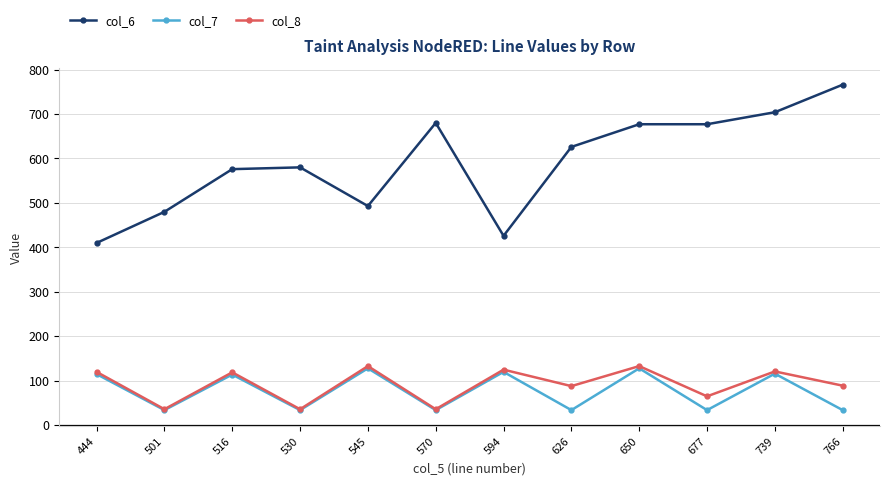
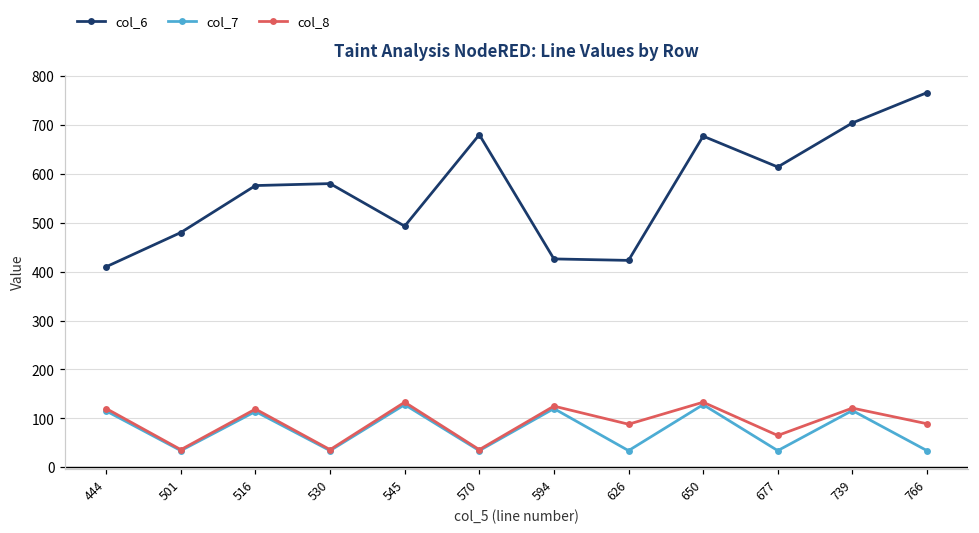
col_6, 626: 630 -> 420
col_6, 677: 680 -> 610
